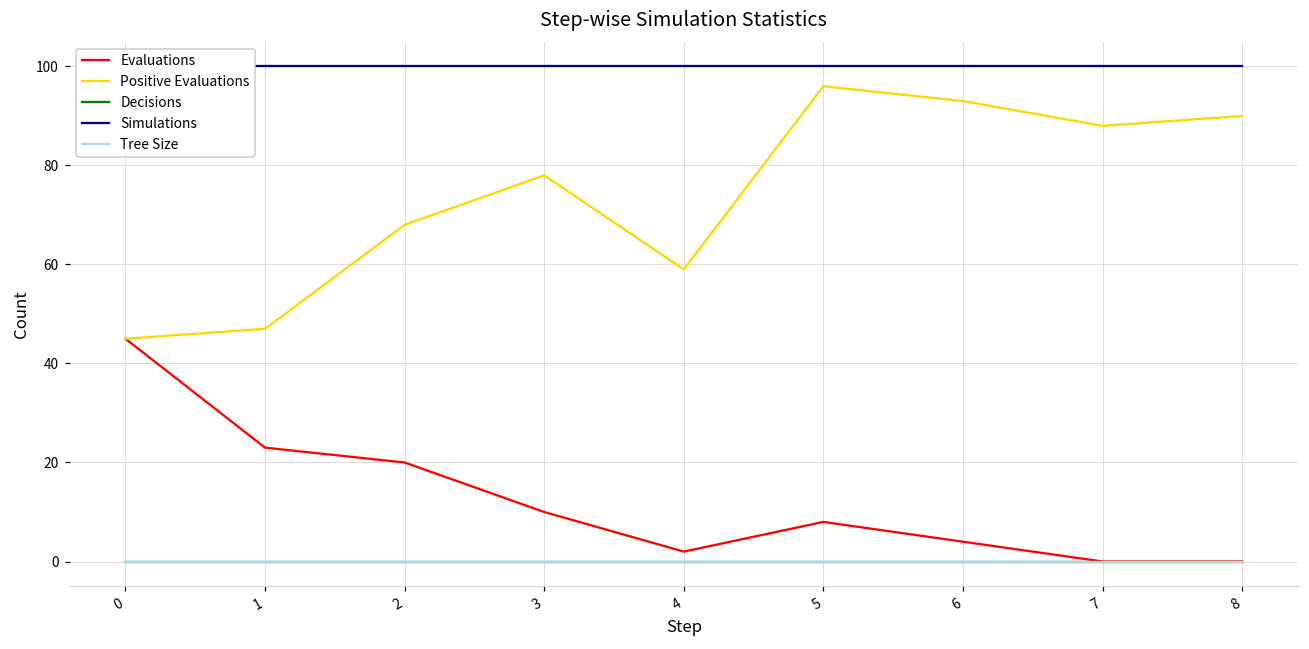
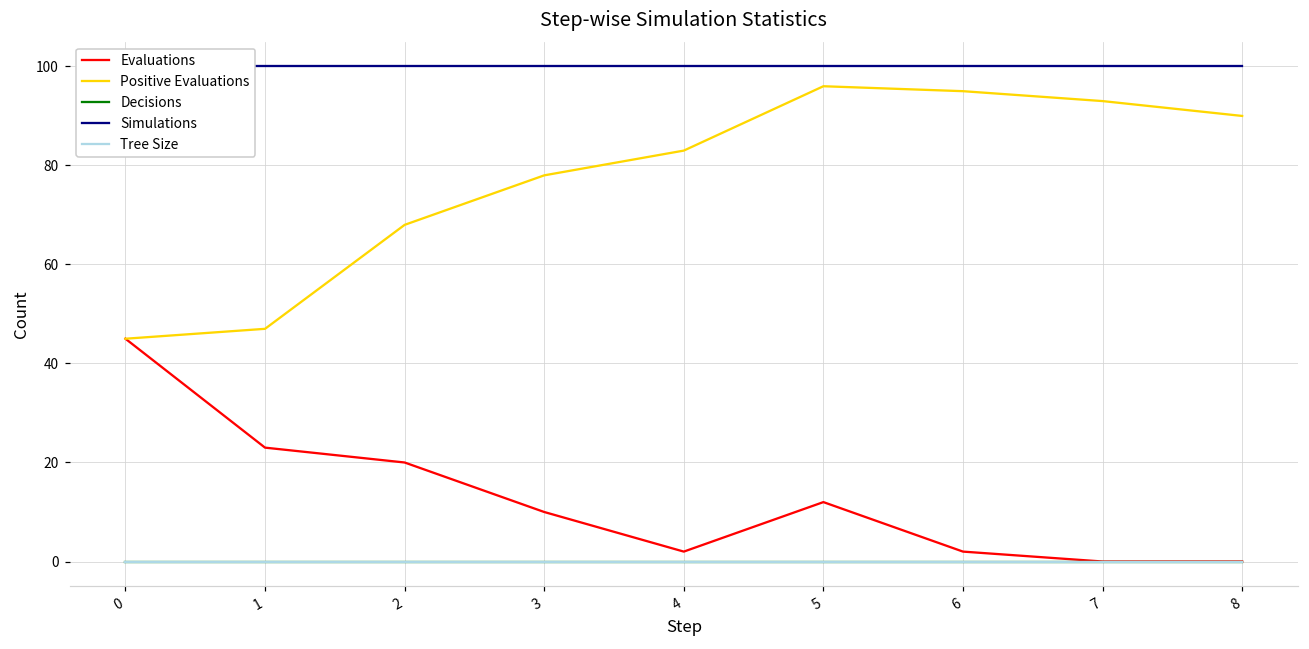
Positive Evaluations, 4: 59 -> 83
Evaluations, 5: 8 -> 12
Evaluations, 6: 4 -> 2
Positive Evaluations, 6: 93 -> 95
Positive Evaluations, 7: 88 -> 93
